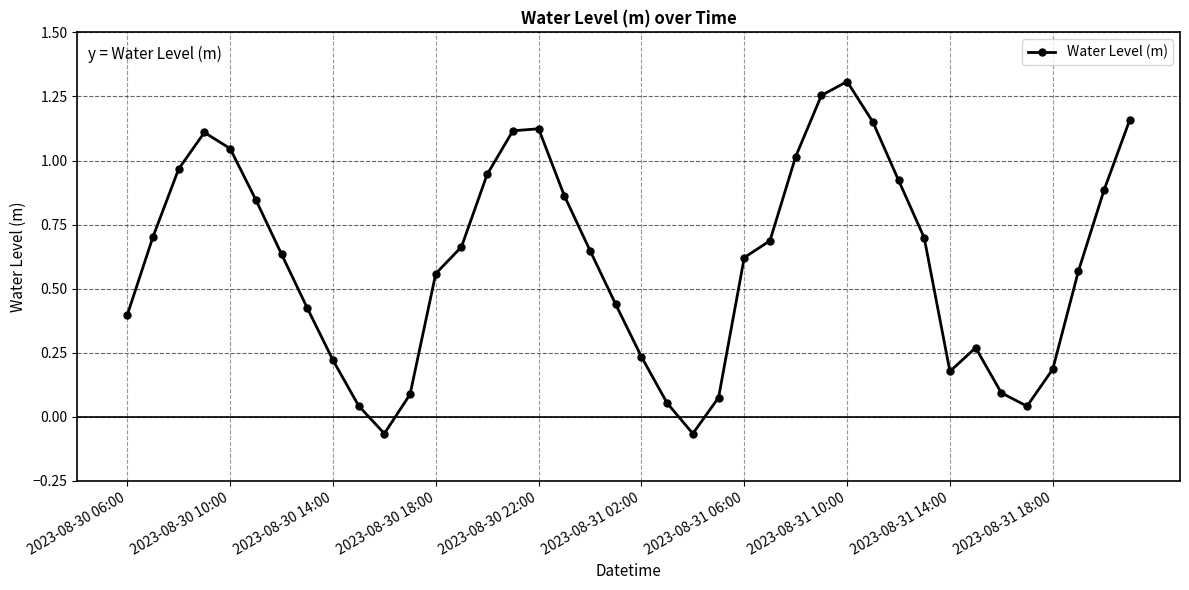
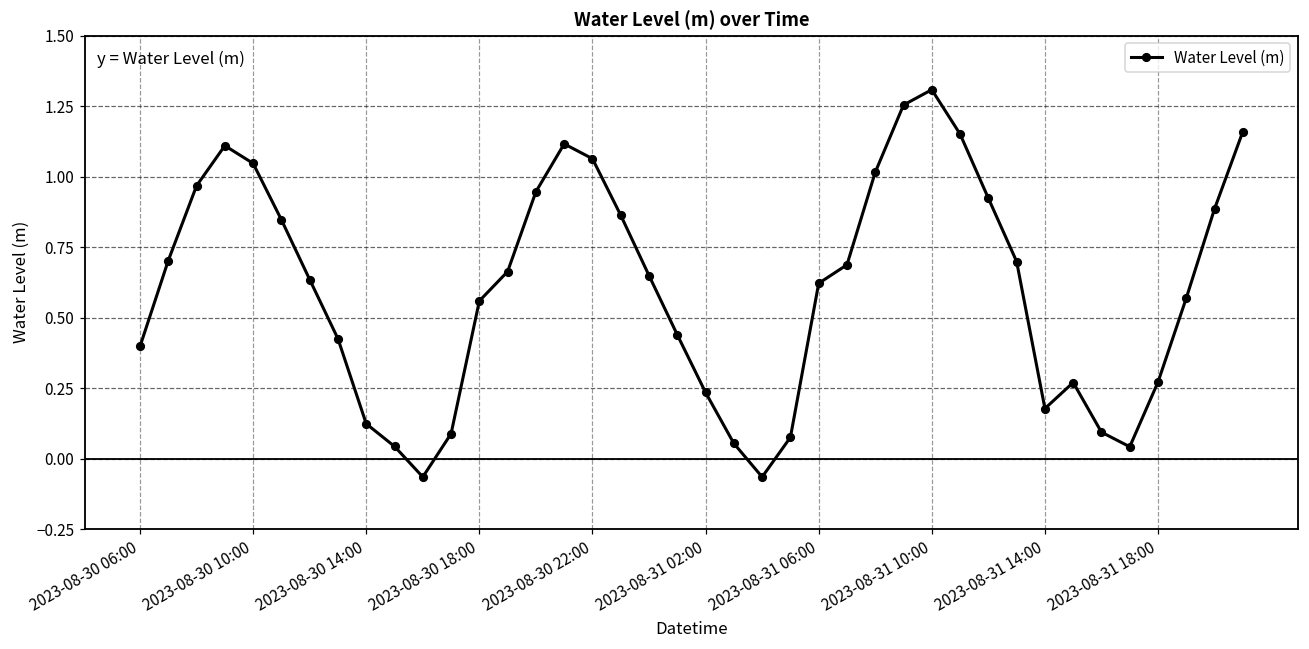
2023-08-30 14:00: 0.22 -> 0.12
2023-08-30 22:00: 1.12 -> 1.06
2023-08-31 18:00: 0.19 -> 0.27
